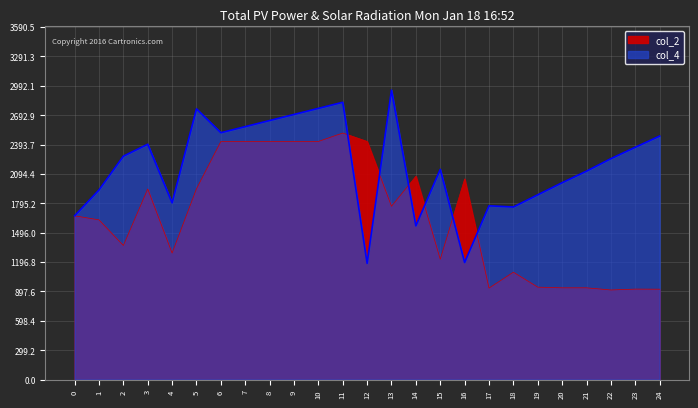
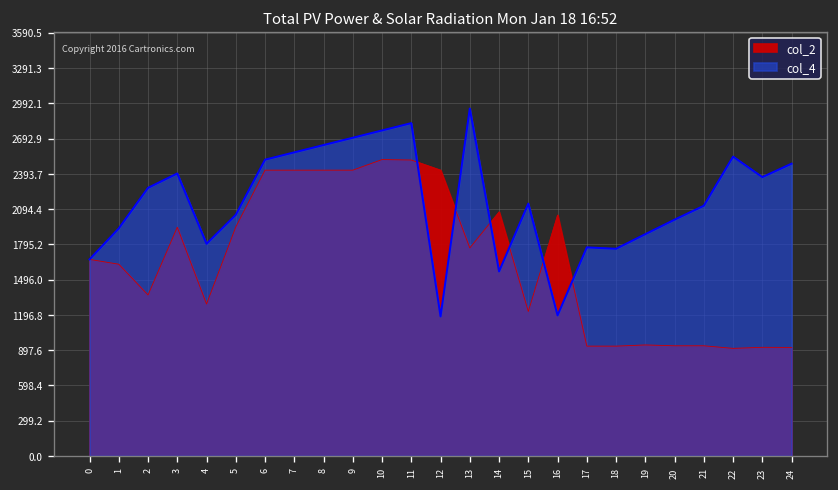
col_4, 5: 2800 -> 2000
col_2, 10: 2400 -> 2500
col_2, 18: 1100 -> 900
col_4, 22: 2300 -> 2500
